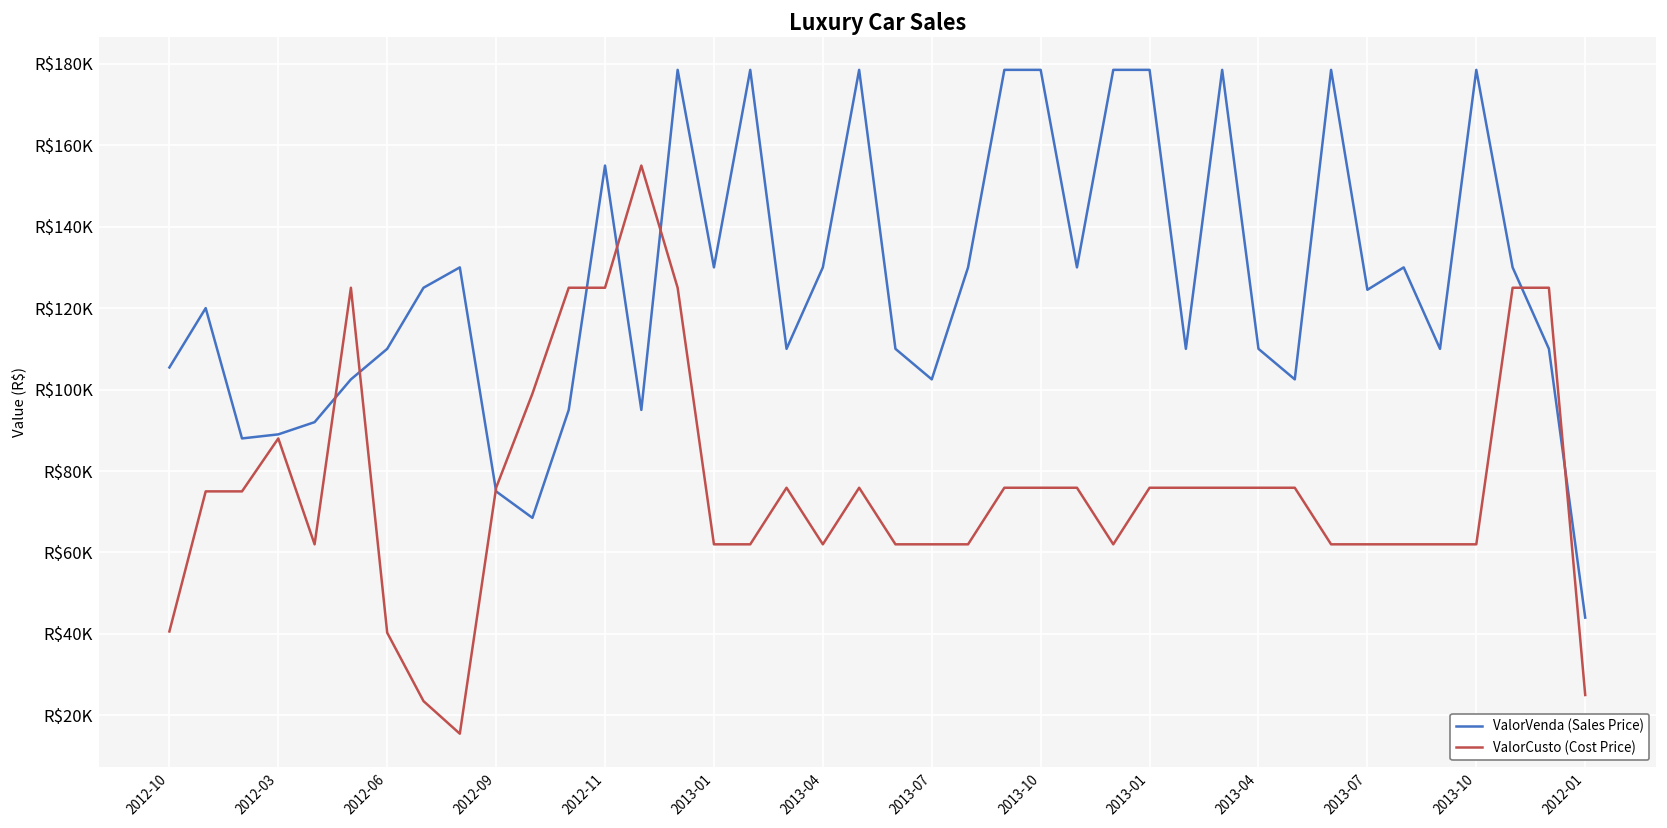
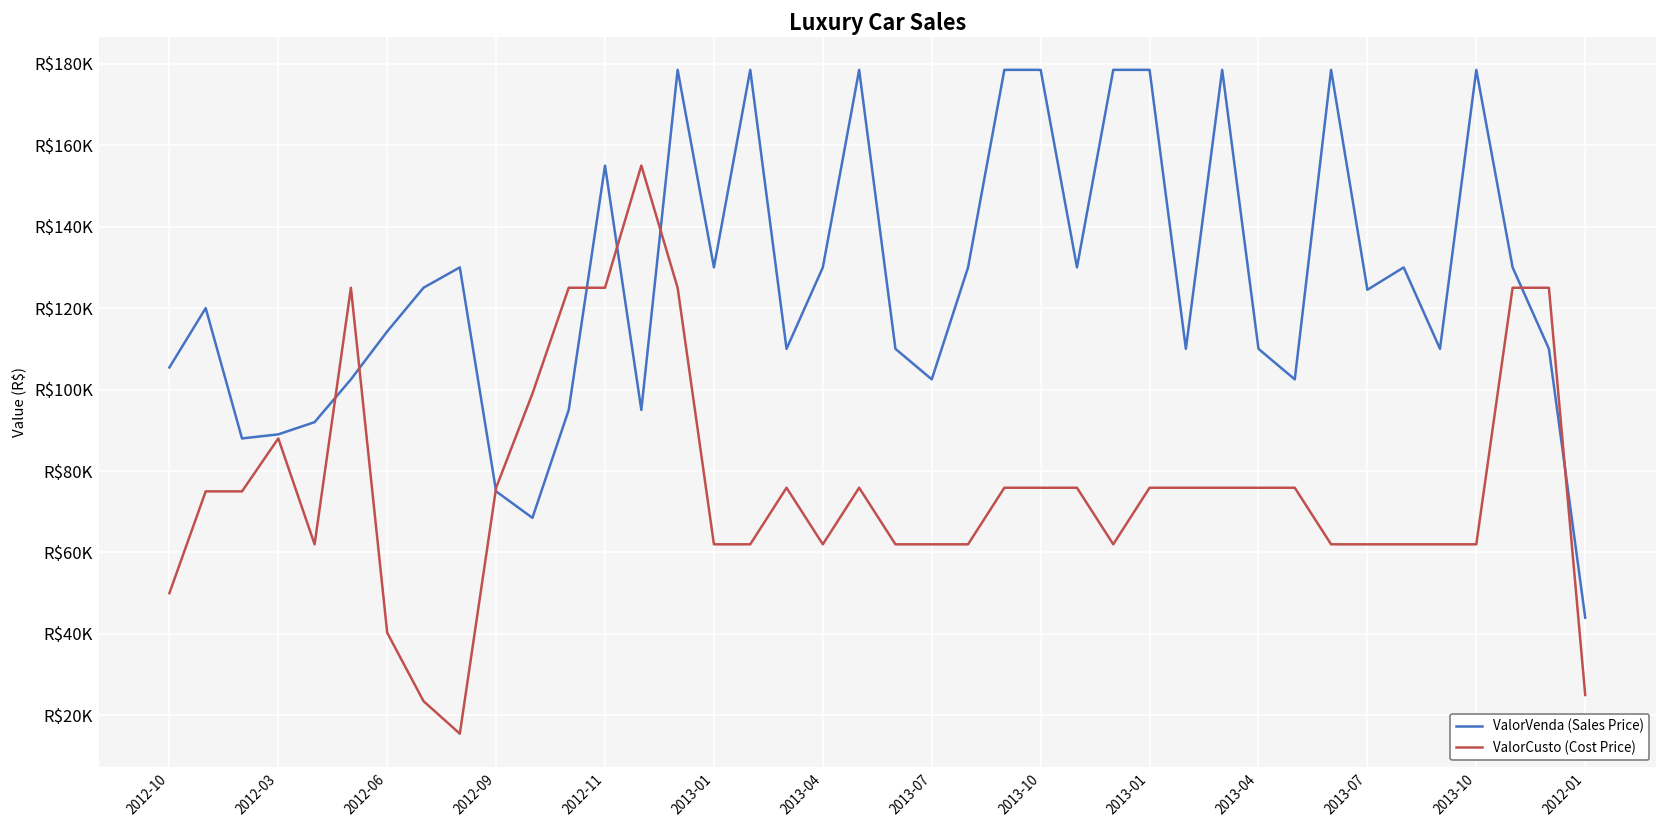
ValorCusto (Cost Price), 2012-10: R$41000 -> R$50000
ValorVenda (Sales Price), 2012-06: R$110000 -> R$114000
